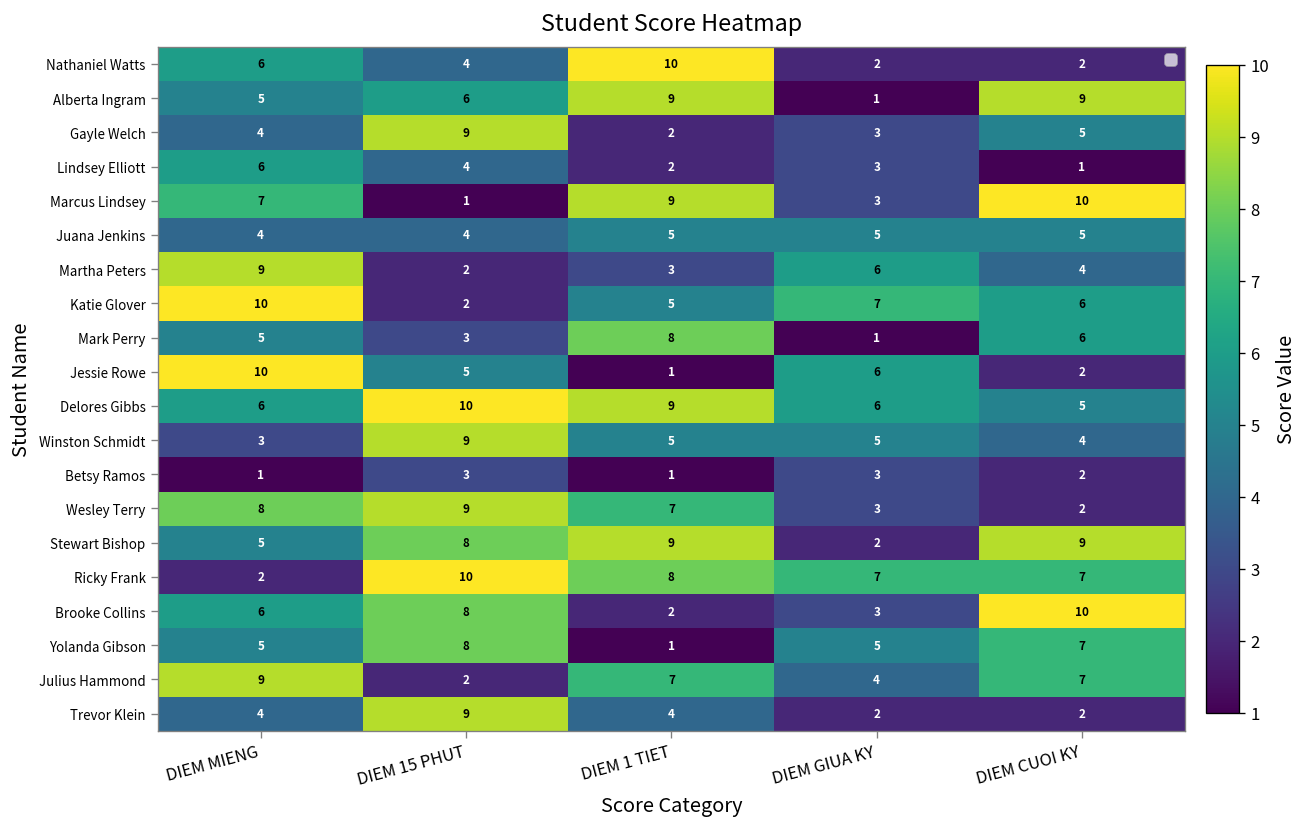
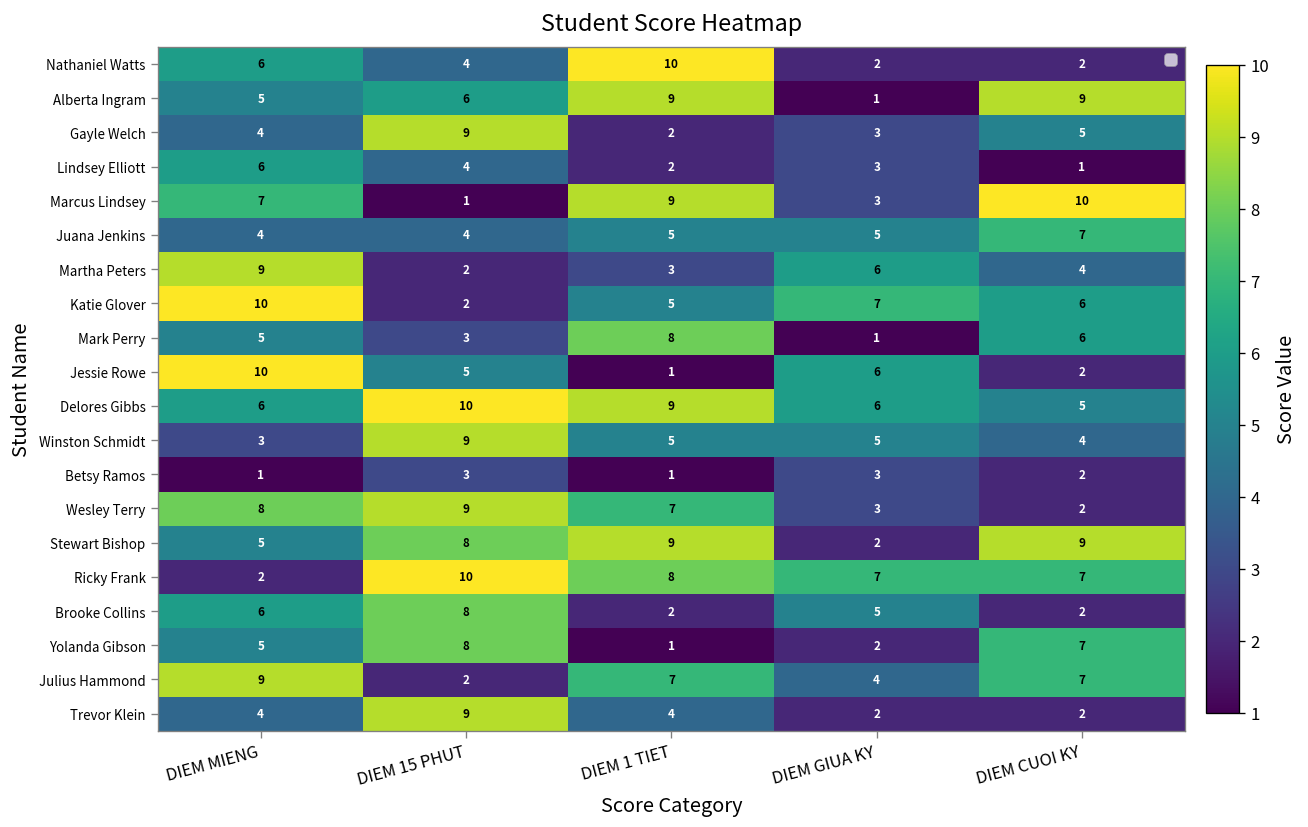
Juana Jenkins, DIEM CUOI KY: 5 -> 7
Brooke Collins, DIEM GIUA KY: 3 -> 5
Brooke Collins, DIEM CUOI KY: 10 -> 2
Yolanda Gibson, DIEM GIUA KY: 5 -> 2
